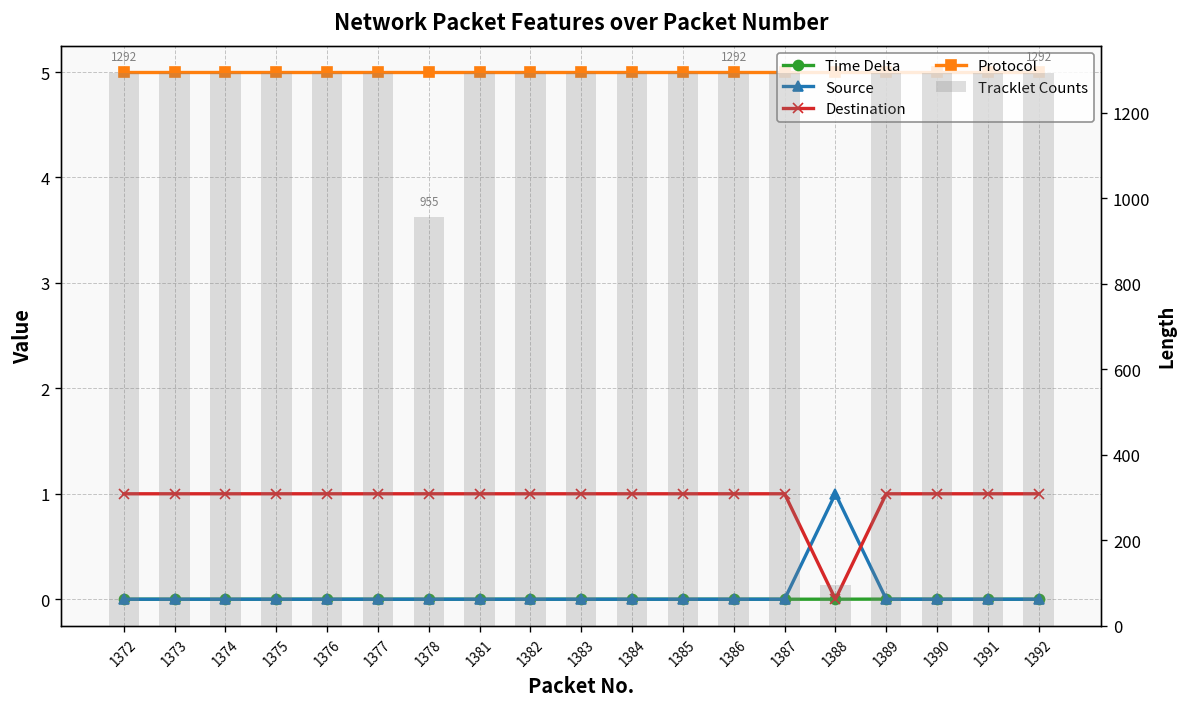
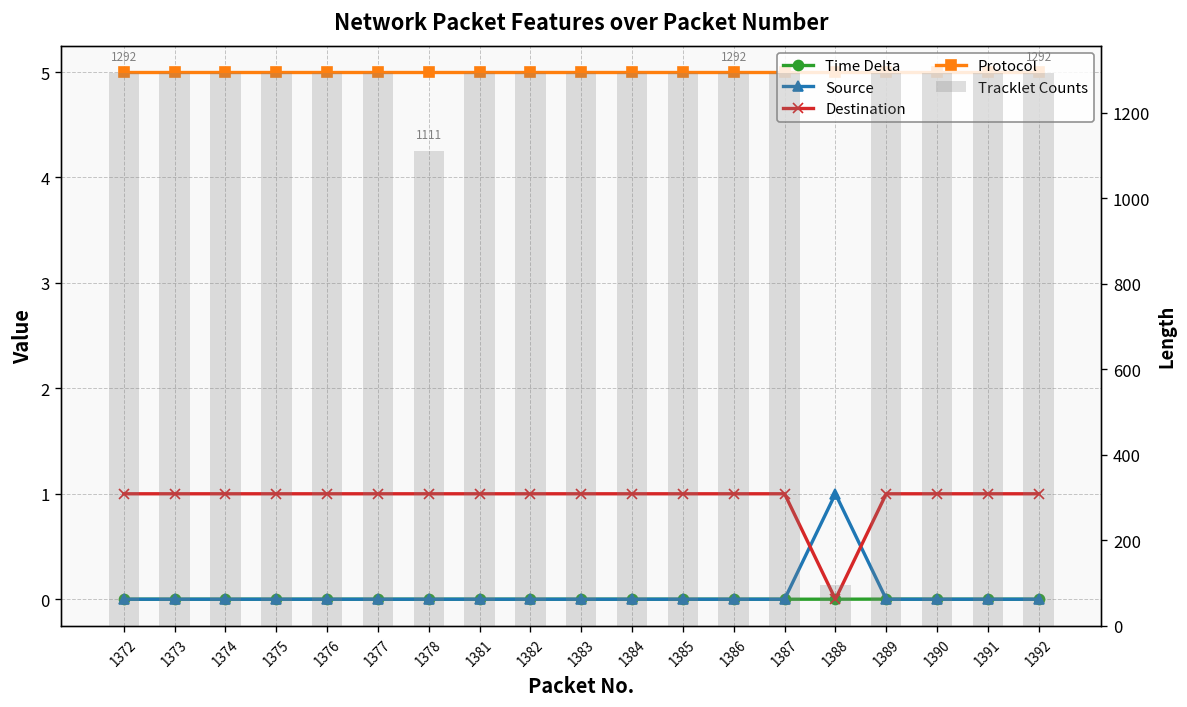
Tracklet Counts, 1378: 955 -> 1111
